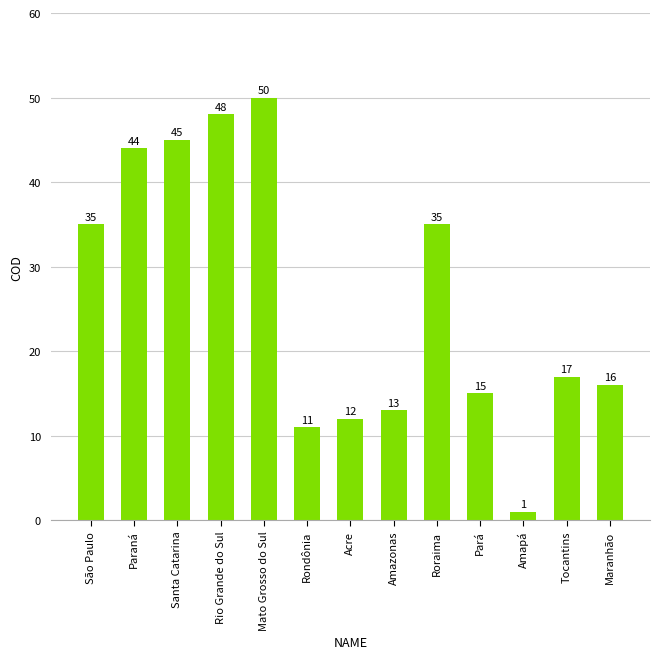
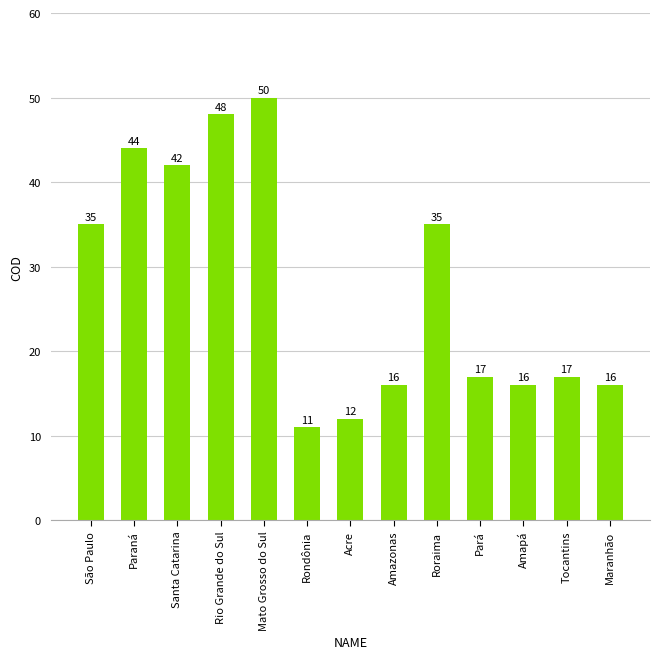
Santa Catarina: 45 -> 42
Amazonas: 13 -> 16
Pará: 15 -> 17
Amapá: 1 -> 16
